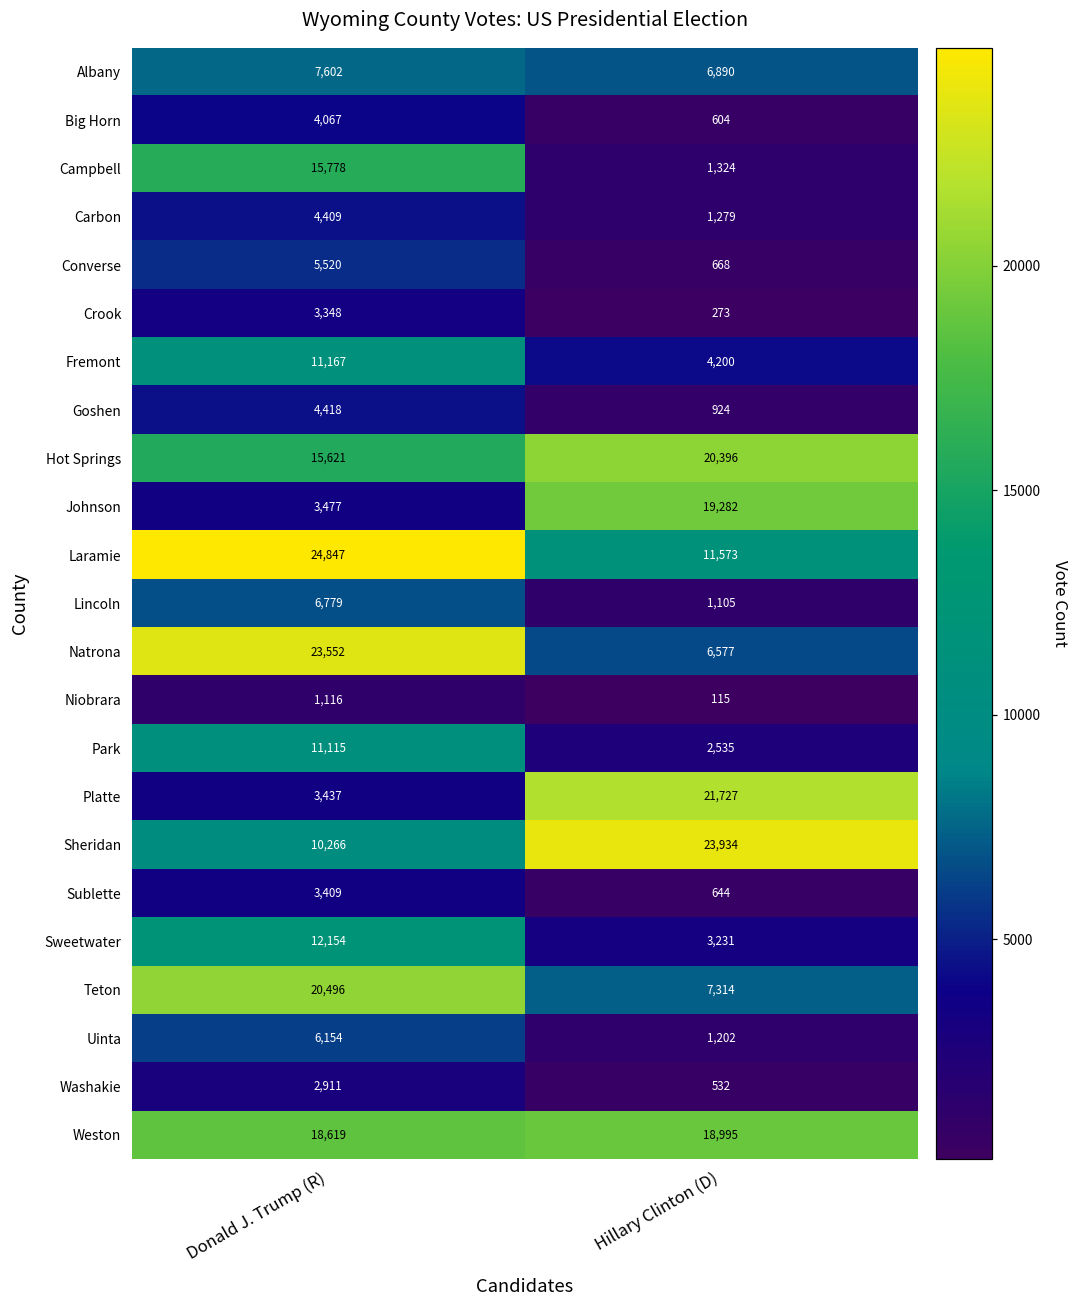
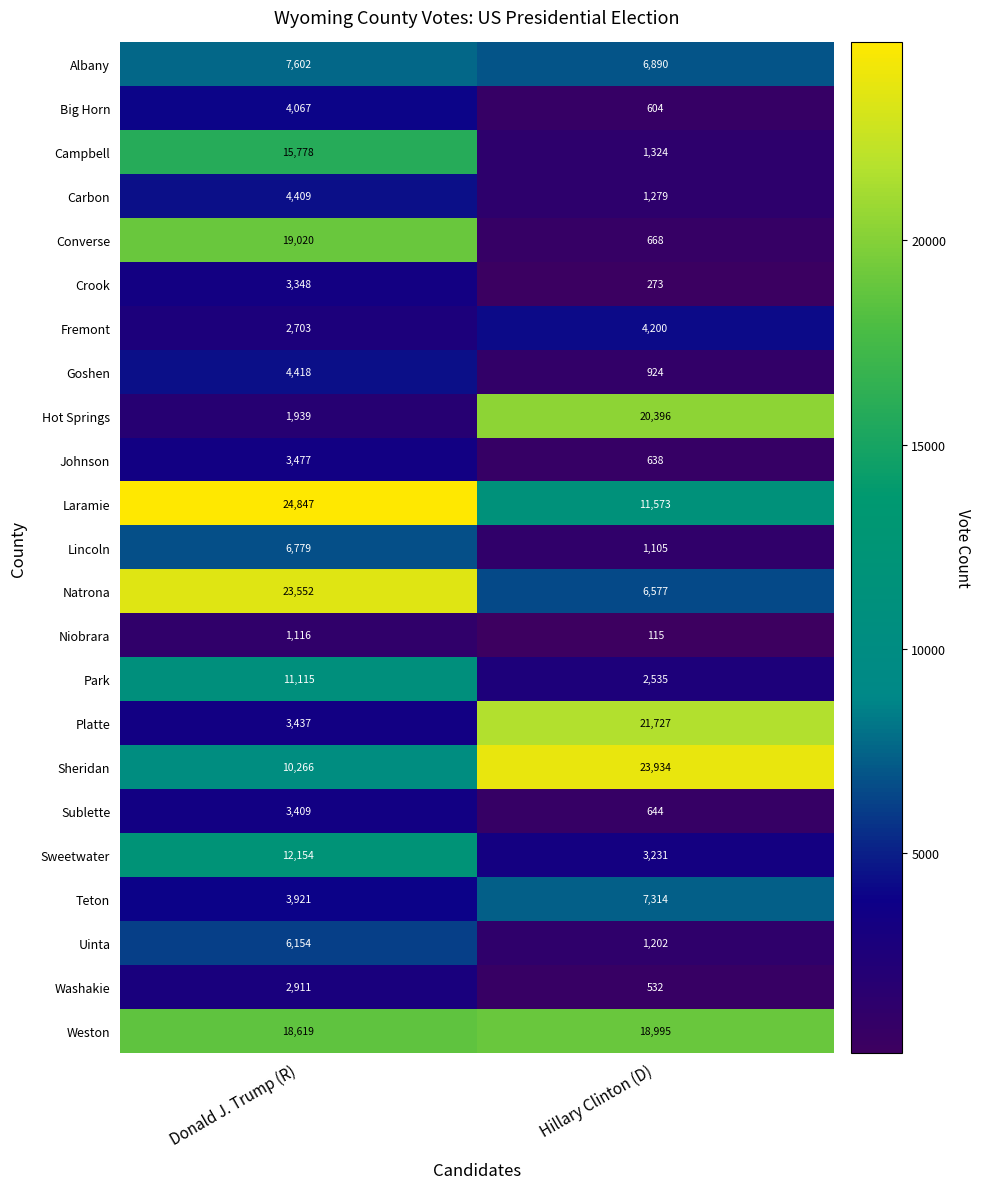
Converse, Donald J. Trump (R): 5,520 -> 19,020
Fremont, Donald J. Trump (R): 11,167 -> 2,703
Hot Springs, Donald J. Trump (R): 15,621 -> 1,939
Johnson, Hillary Clinton (D): 19,282 -> 638
Teton, Donald J. Trump (R): 20,496 -> 3,921
